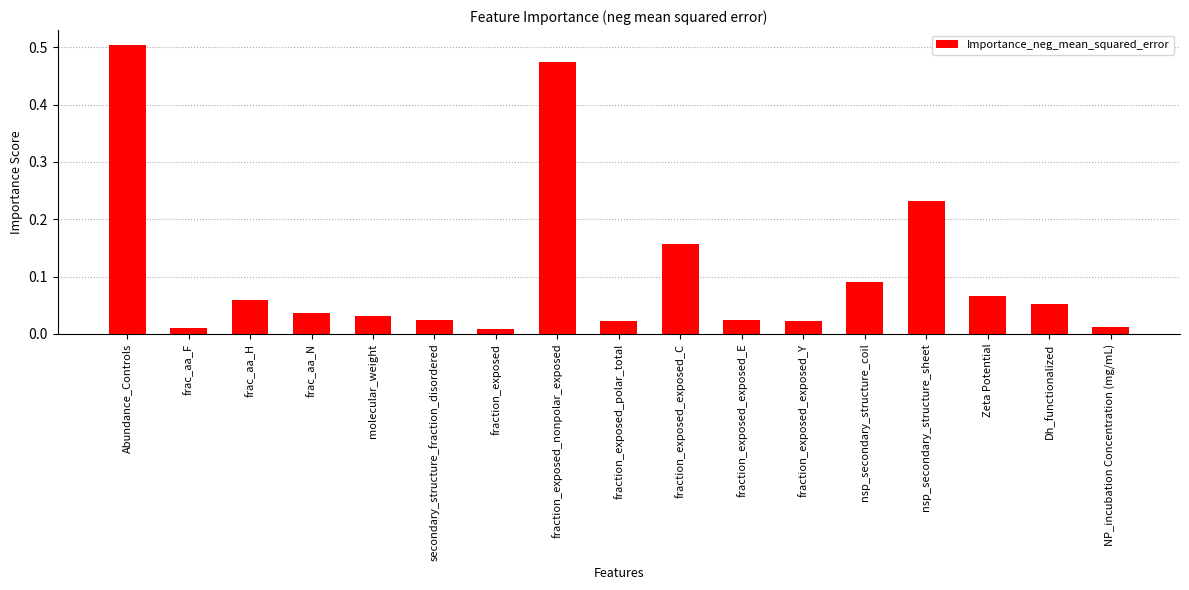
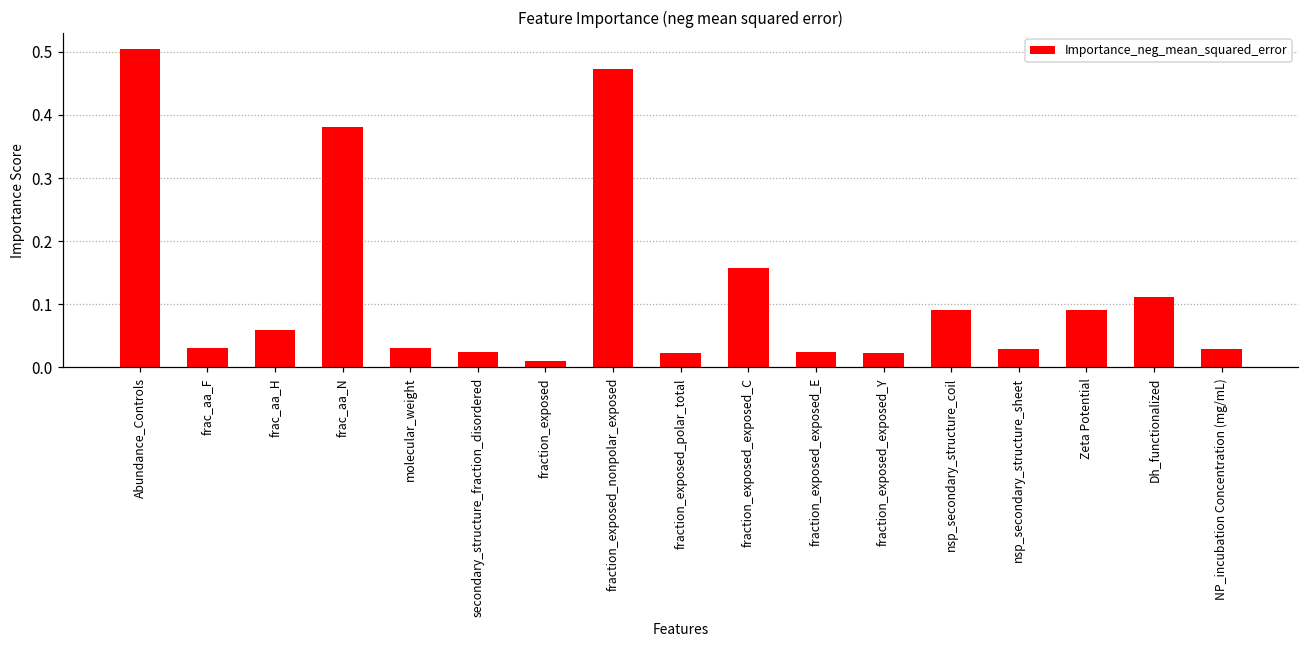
frac_aa_F: 0.01 -> 0.03
frac_aa_N: 0.04 -> 0.38
nsp_secondary_structure_sheet: 0.23 -> 0.03
Zeta Potential: 0.07 -> 0.09
Dh_functionalized: 0.05 -> 0.11
NP_incubation Concentration (mg/mL): 0.01 -> 0.03
